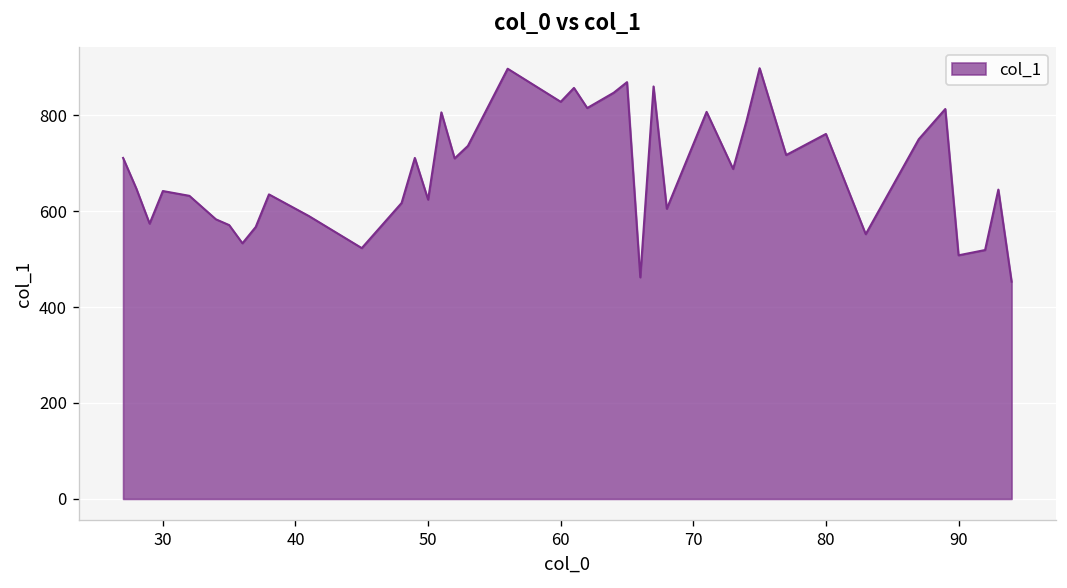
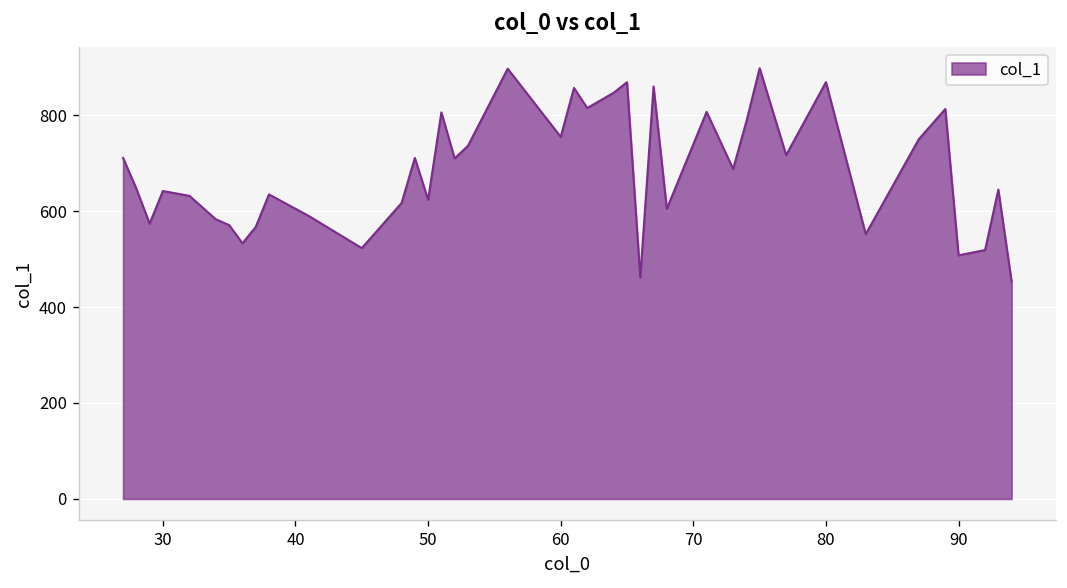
60: 830 -> 760
80: 760 -> 870
